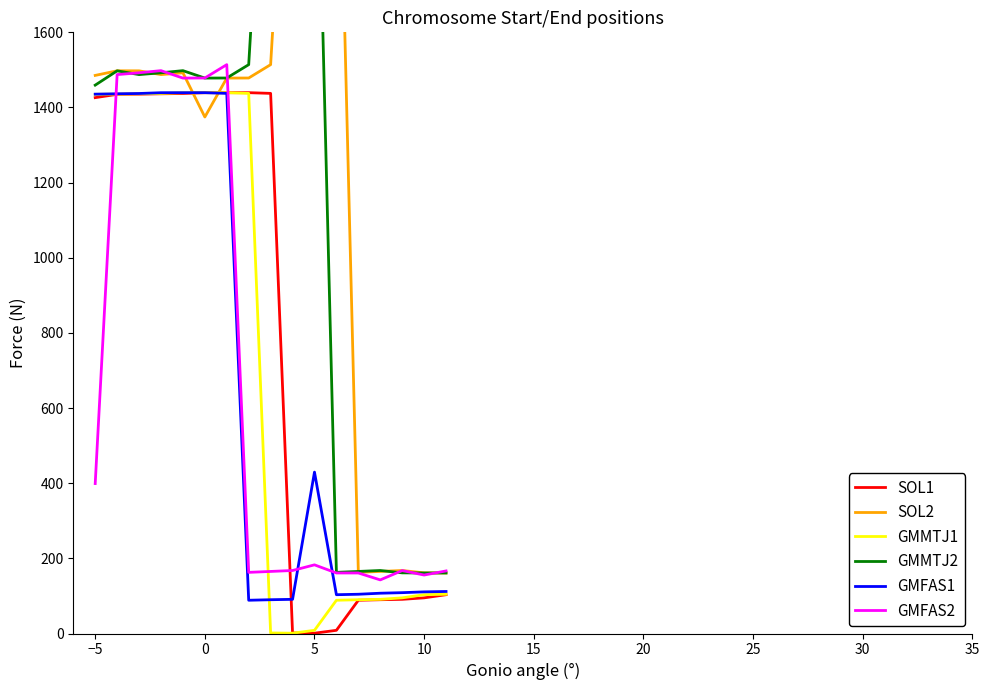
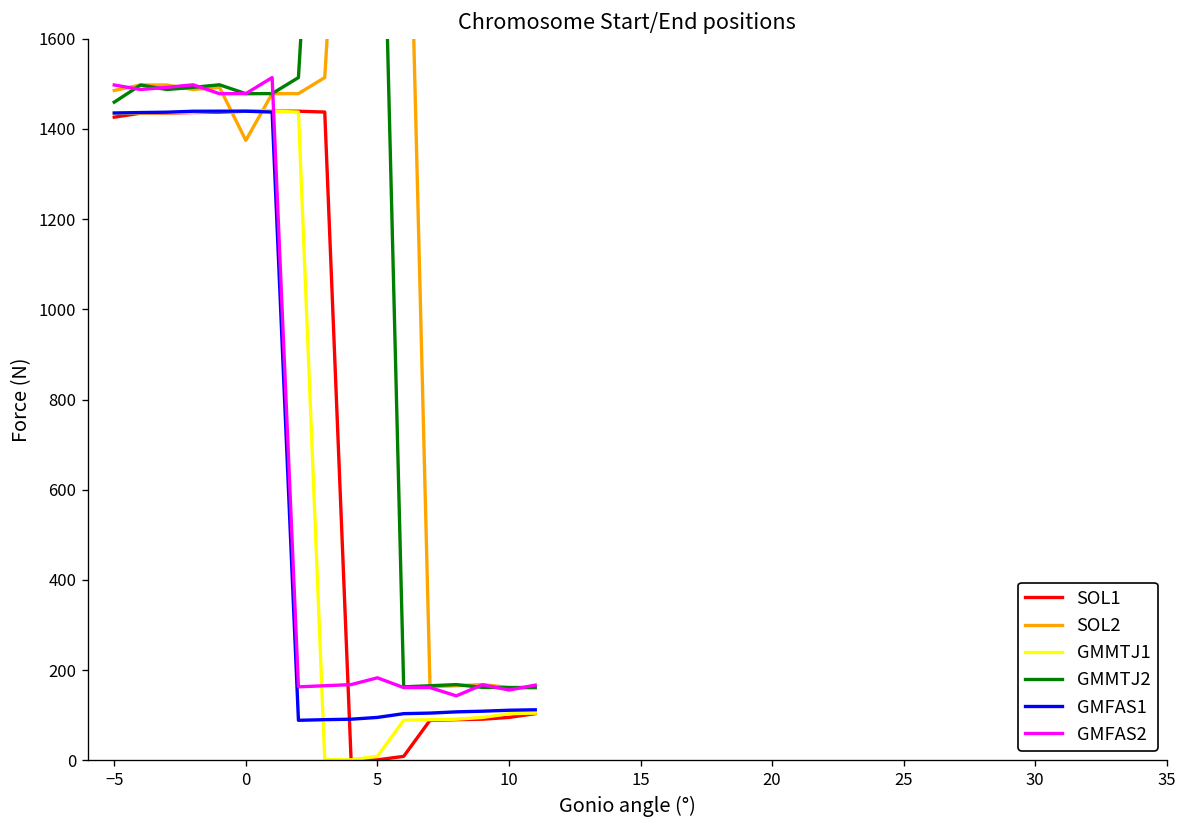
GMFAS2, −5: 400 -> 1500
GMFAS1, 5: 430 -> 90
